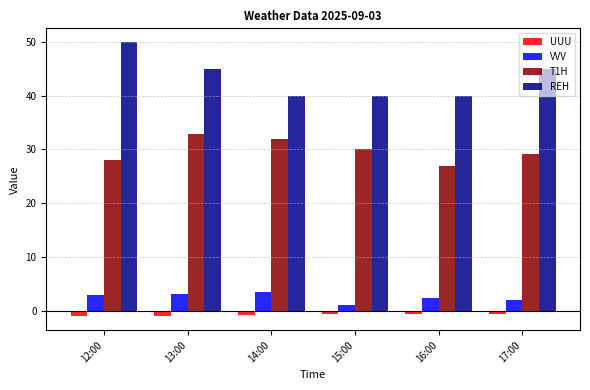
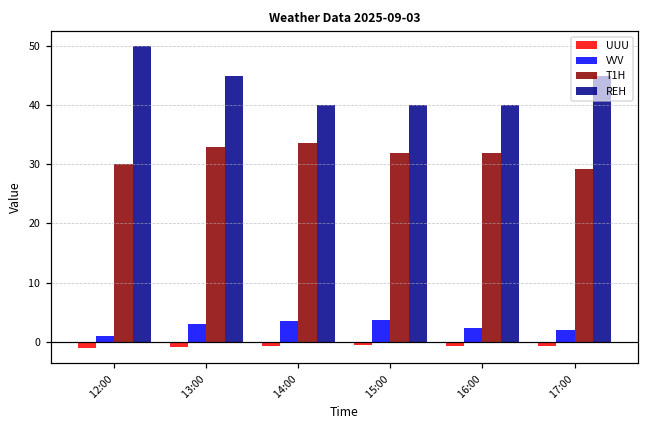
VVV, 12:00: 3 -> 1
T1H, 12:00: 28 -> 30
T1H, 14:00: 32 -> 34
VVV, 15:00: 1 -> 4
T1H, 15:00: 30 -> 32
T1H, 16:00: 27 -> 32
